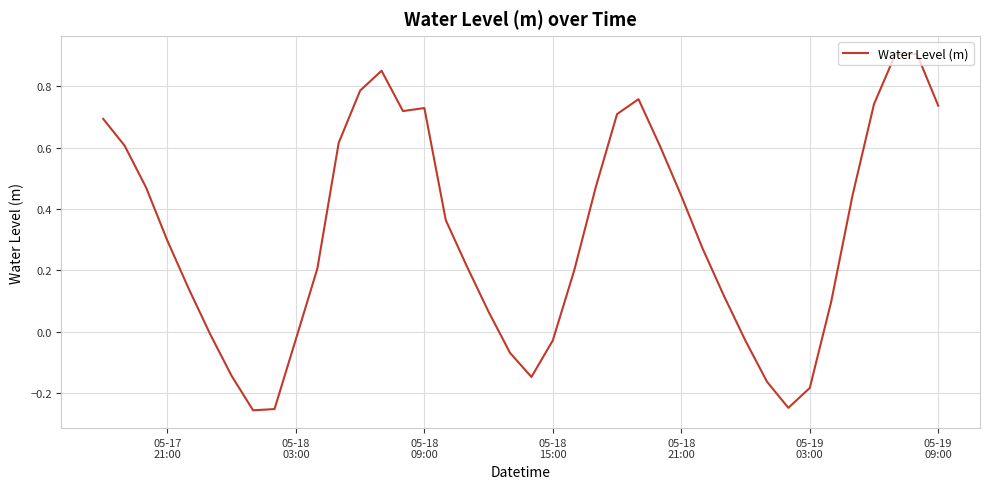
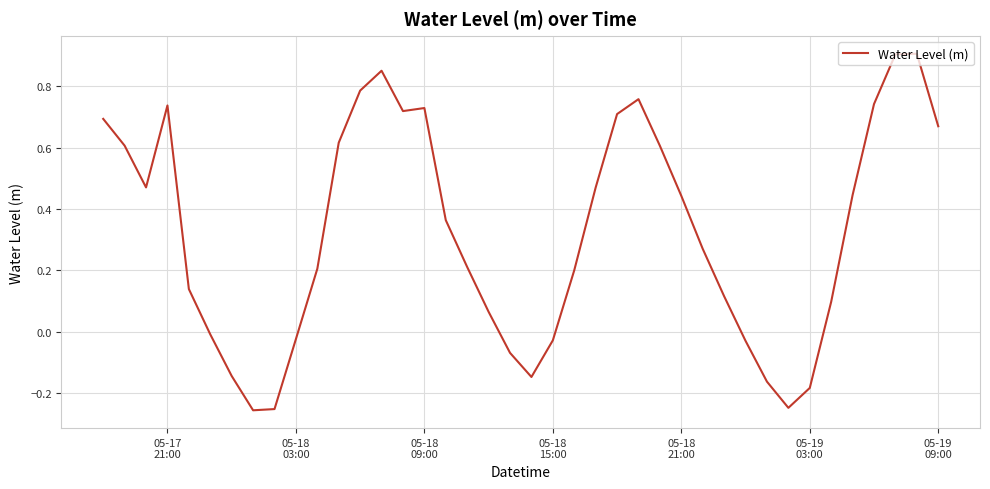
05-17 21:00: 0.30 -> 0.74
05-19 09:00: 0.74 -> 0.67
